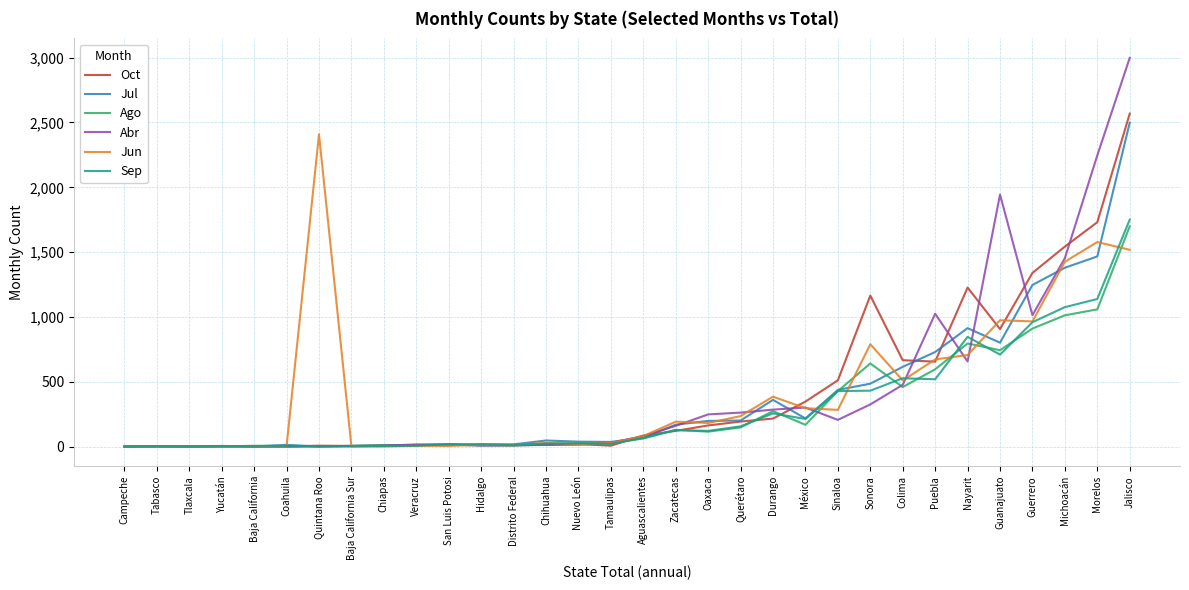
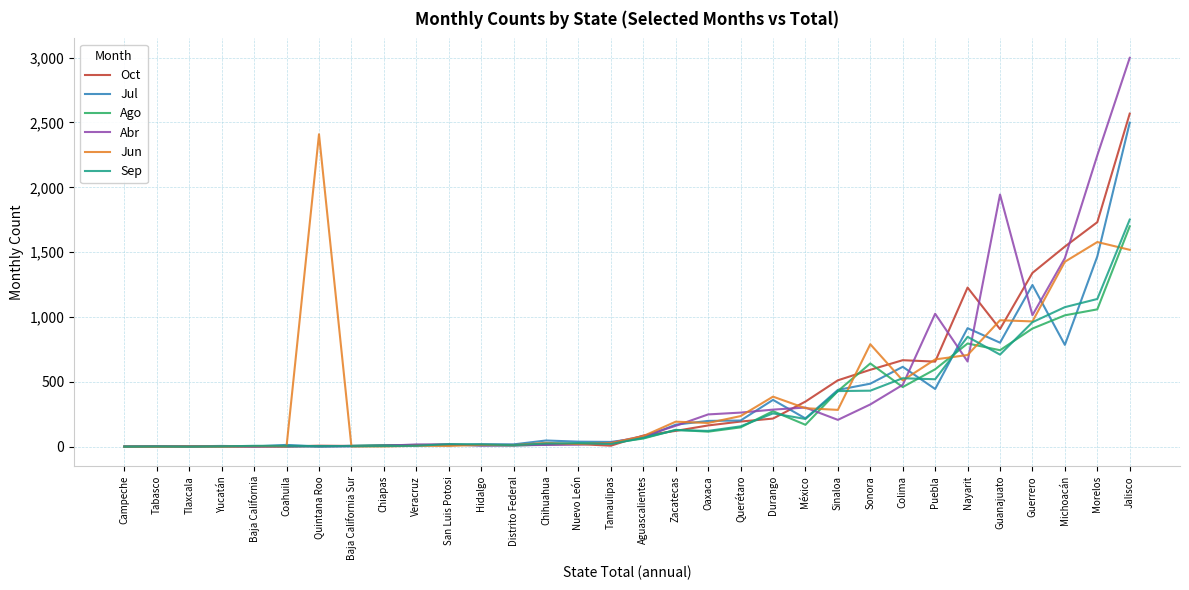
Oct, Sonora: 1,170 -> 590
Jul, Puebla: 730 -> 450
Jul, Michoacán: 1,380 -> 790
